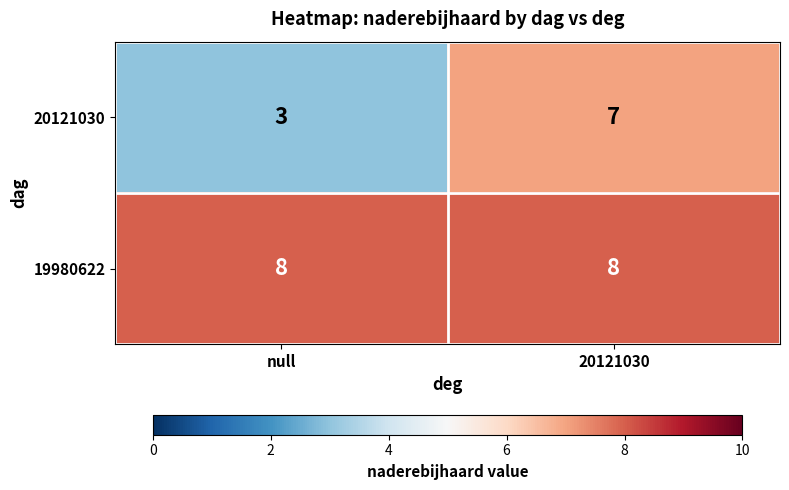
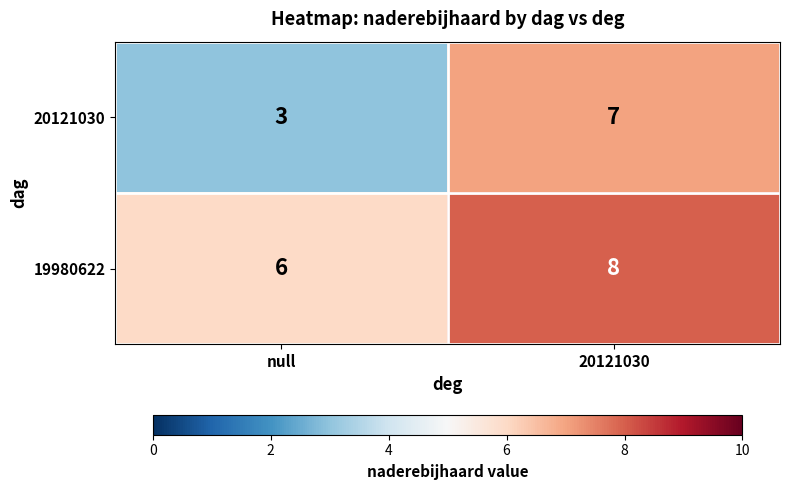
19980622, null: 8 -> 6
